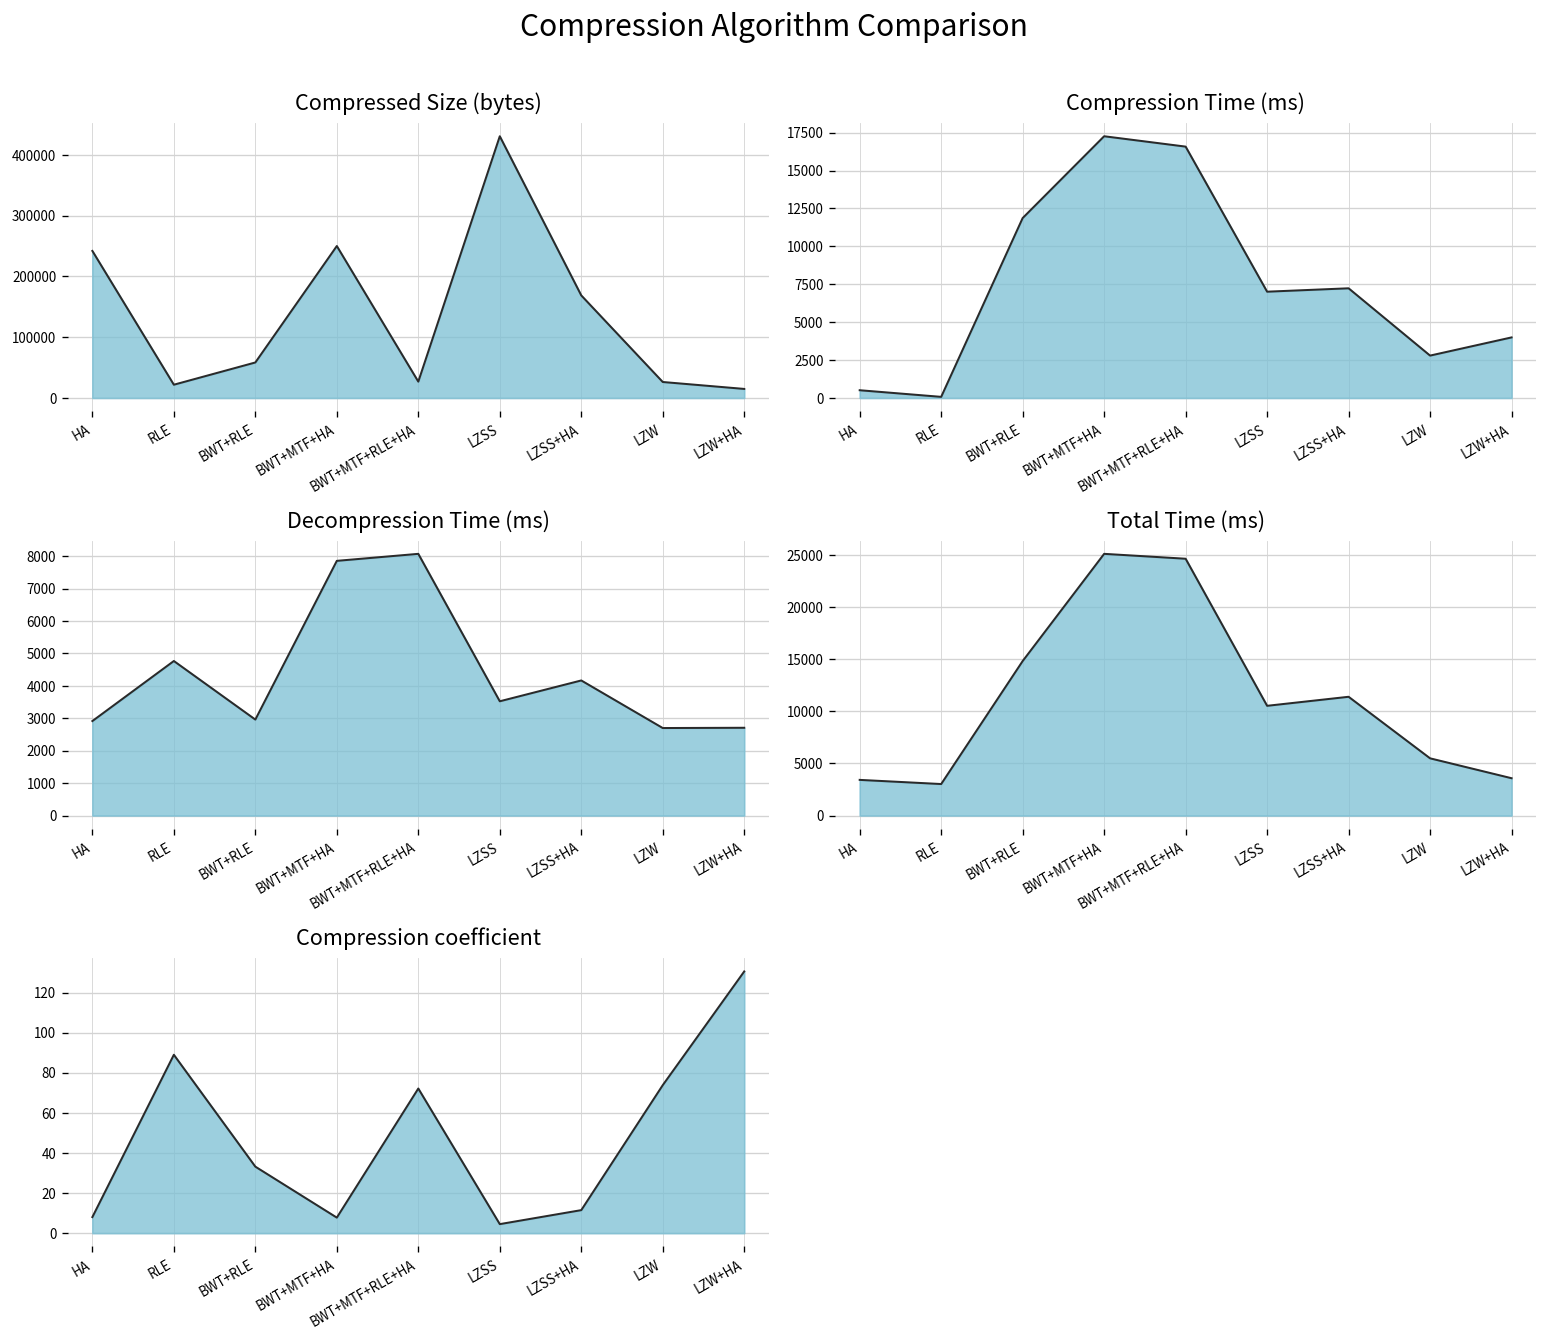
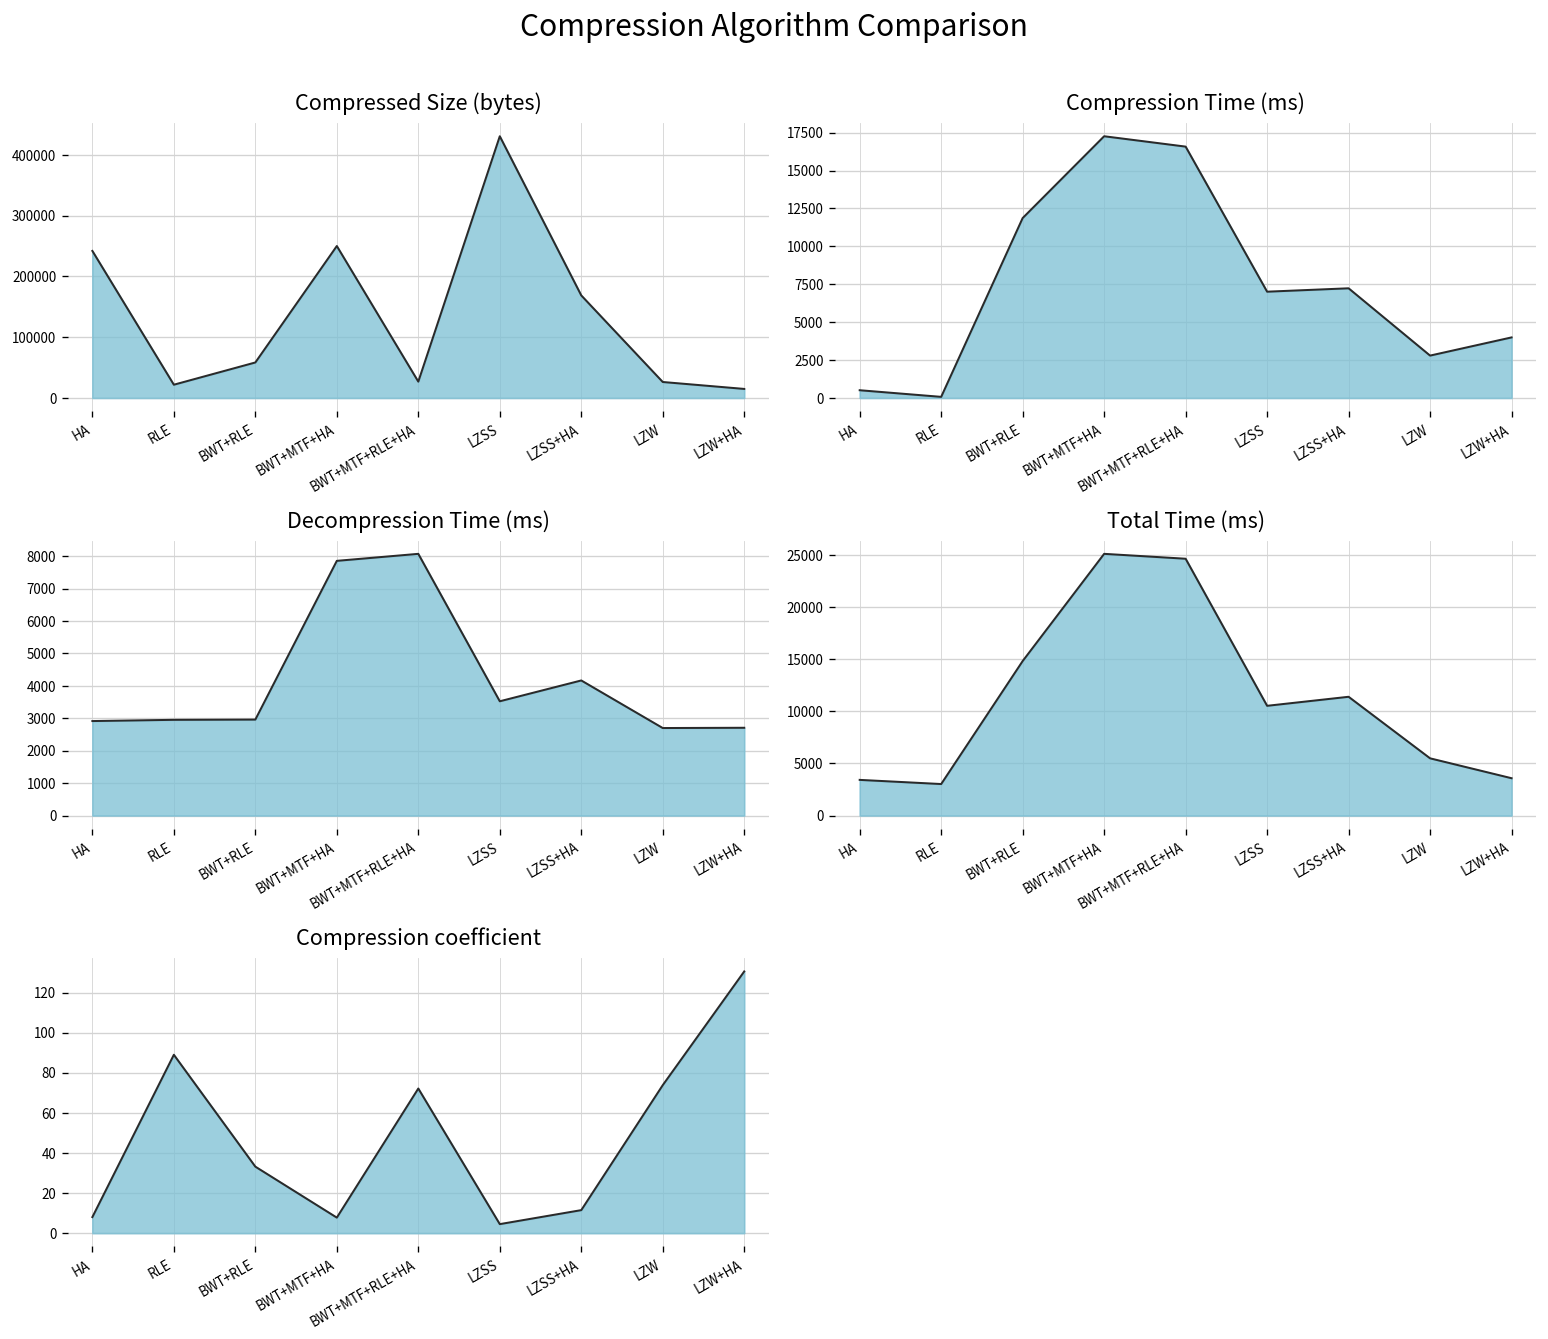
Decompression Time (ms), RLE: 4800 -> 3000
